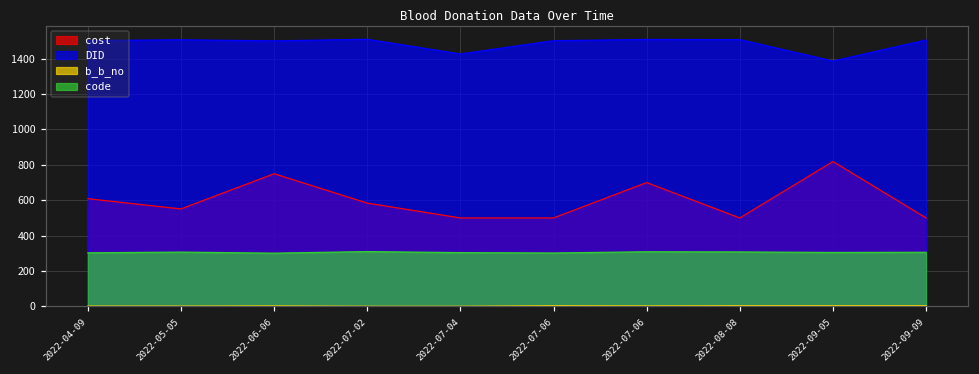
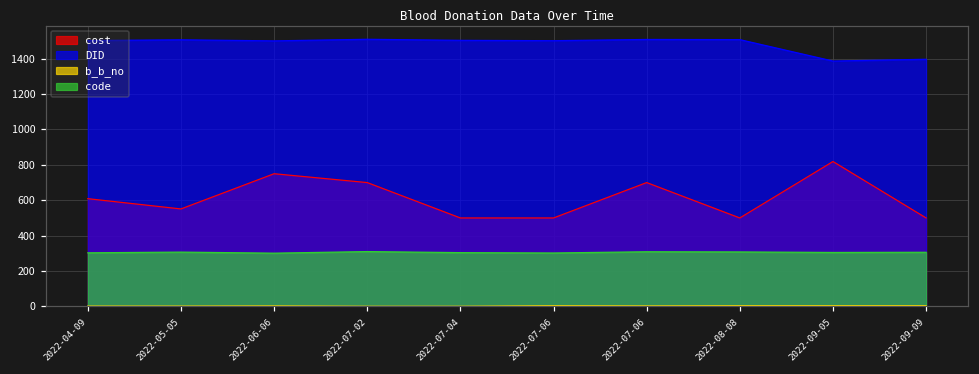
cost, 2022-07-02: 580 -> 700
DID, 2022-07-04: 1430 -> 1500
DID, 2022-09-09: 1510 -> 1400
